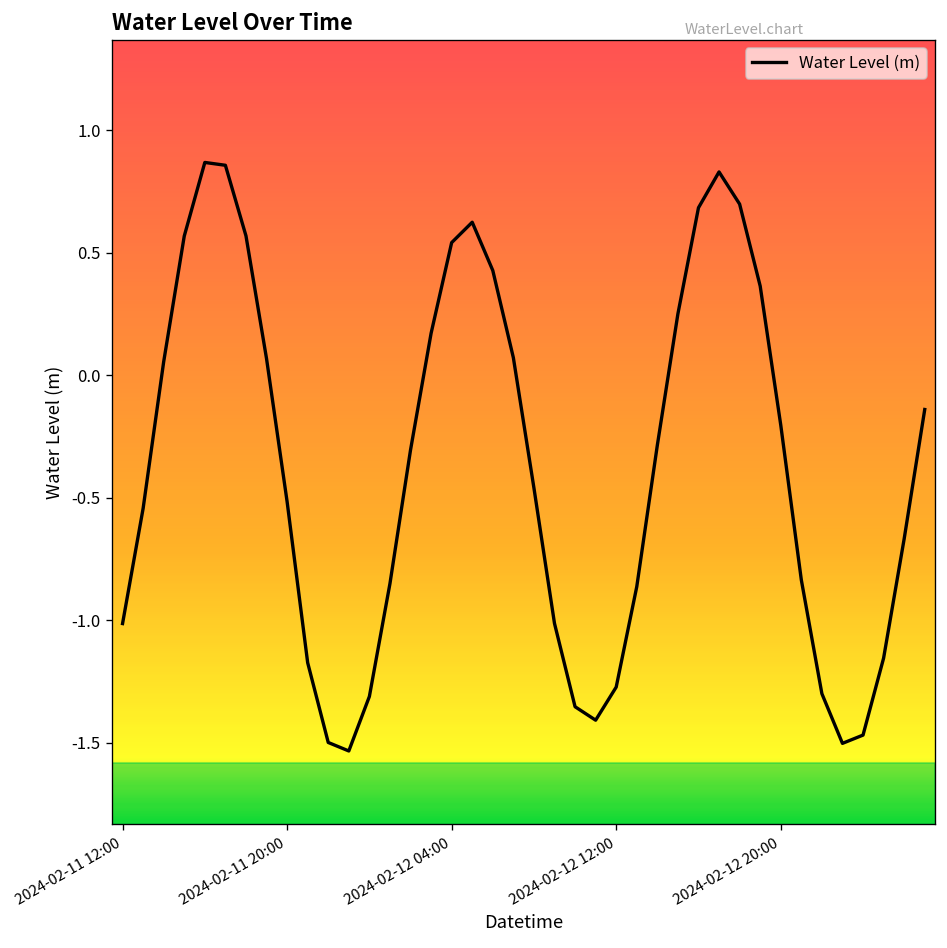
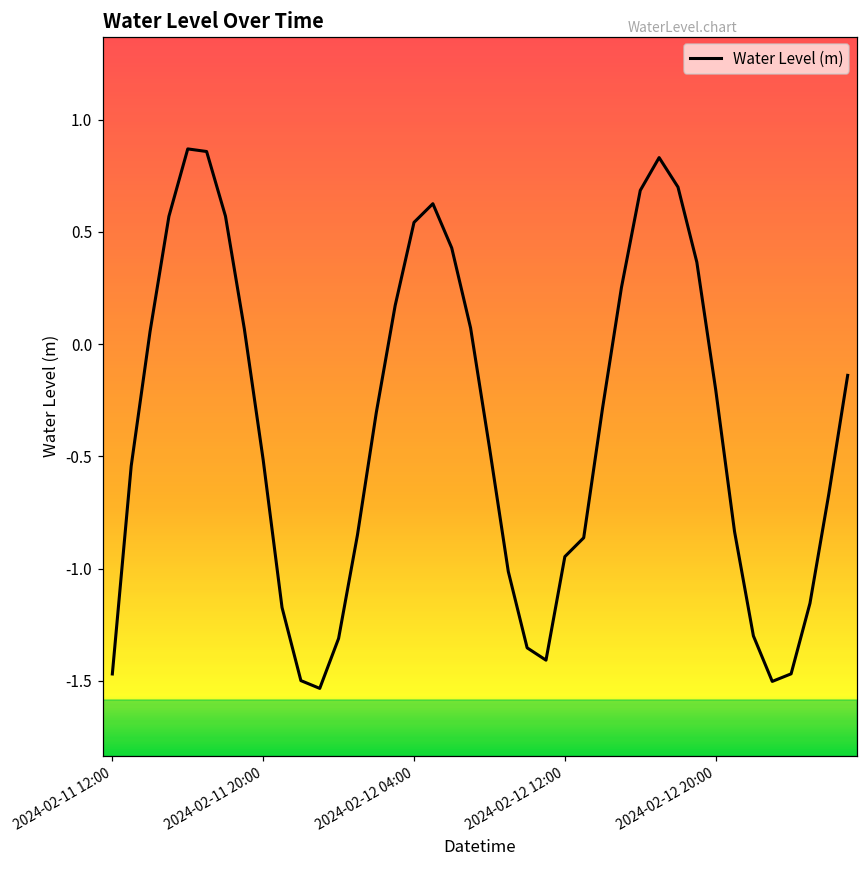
2024-02-11 12:00: -1.01 -> -1.47
2024-02-12 12:00: -1.27 -> -0.95
